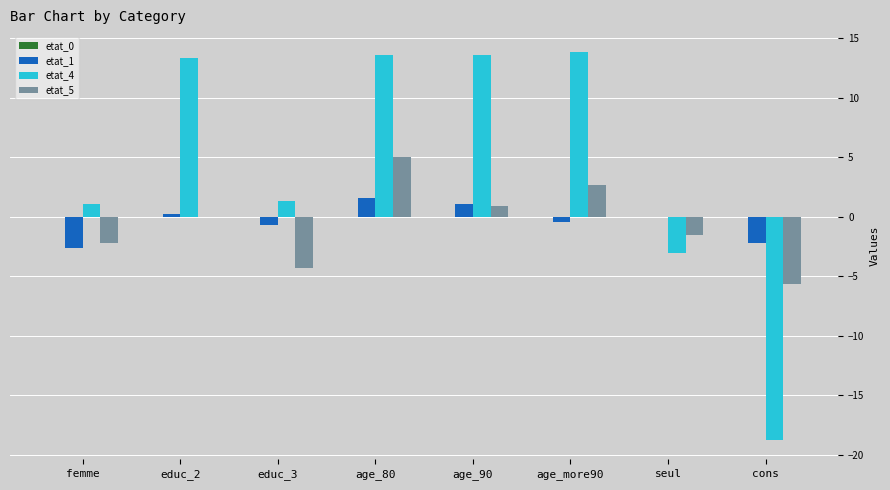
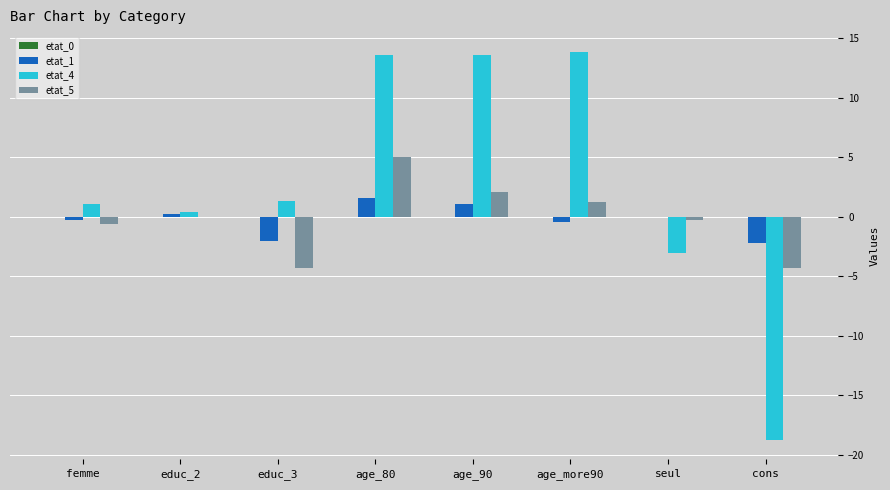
etat_1, femme: -2.6 -> -0.3
etat_5, femme: -2.2 -> -0.6
etat_4, educ_2: 13.3 -> 0.4
etat_1, educ_3: -0.7 -> -2.0
etat_5, age_90: 0.9 -> 2.1
etat_5, age_more90: 2.7 -> 1.2
etat_5, seul: -1.6 -> -0.3
etat_5, cons: -5.7 -> -4.3
